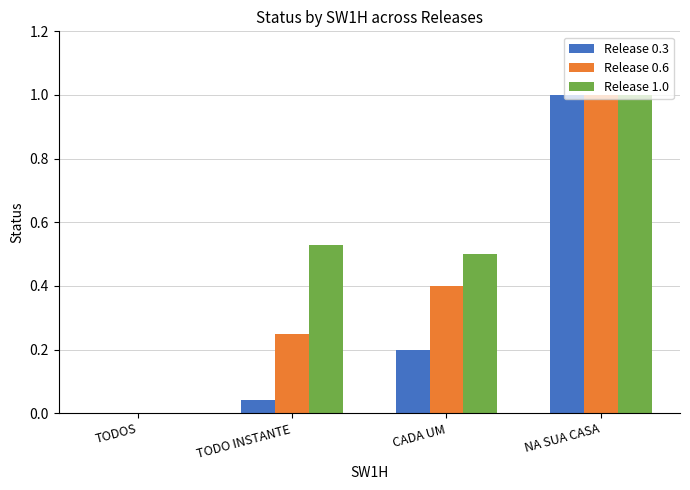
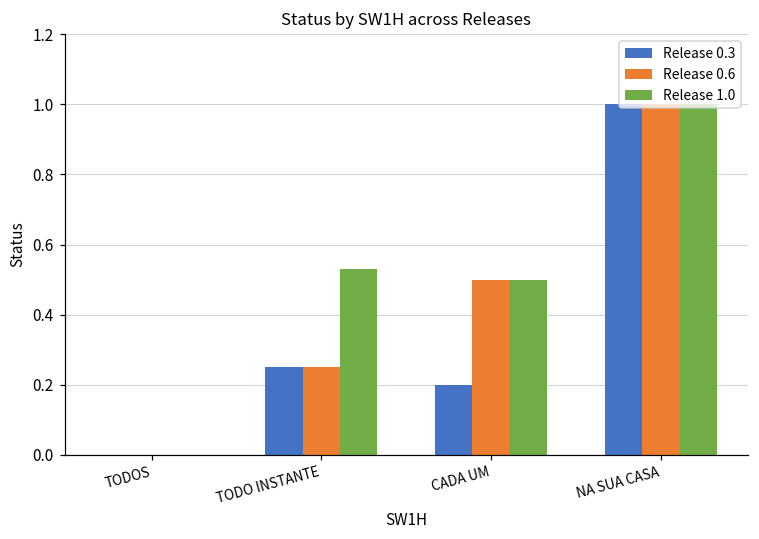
Release 0.3, TODO INSTANTE: 0.04 -> 0.25
Release 0.6, CADA UM: 0.4 -> 0.5
